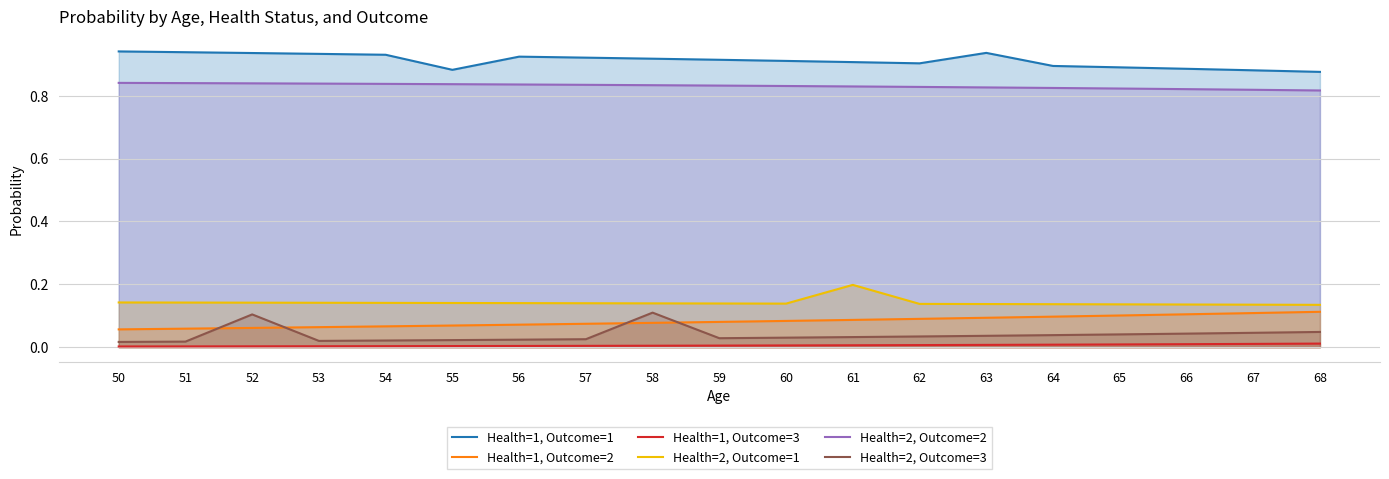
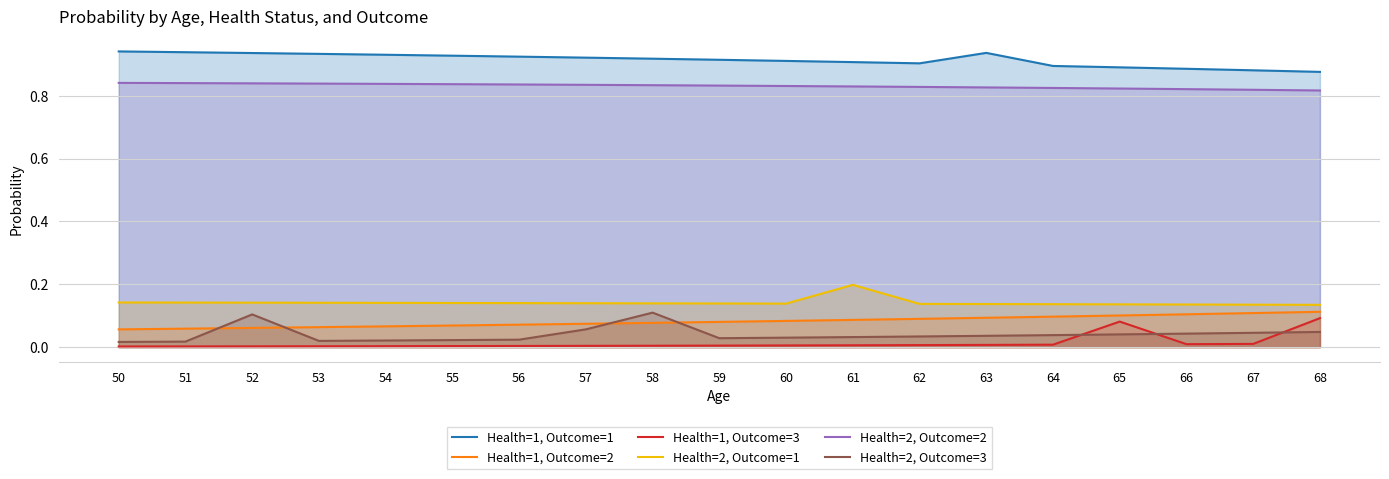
Health=1, Outcome=1, 55: 0.88 -> 0.93
Health=2, Outcome=3, 57: 0.03 -> 0.06
Health=1, Outcome=3, 65: 0.01 -> 0.08
Health=1, Outcome=3, 68: 0.01 -> 0.09
